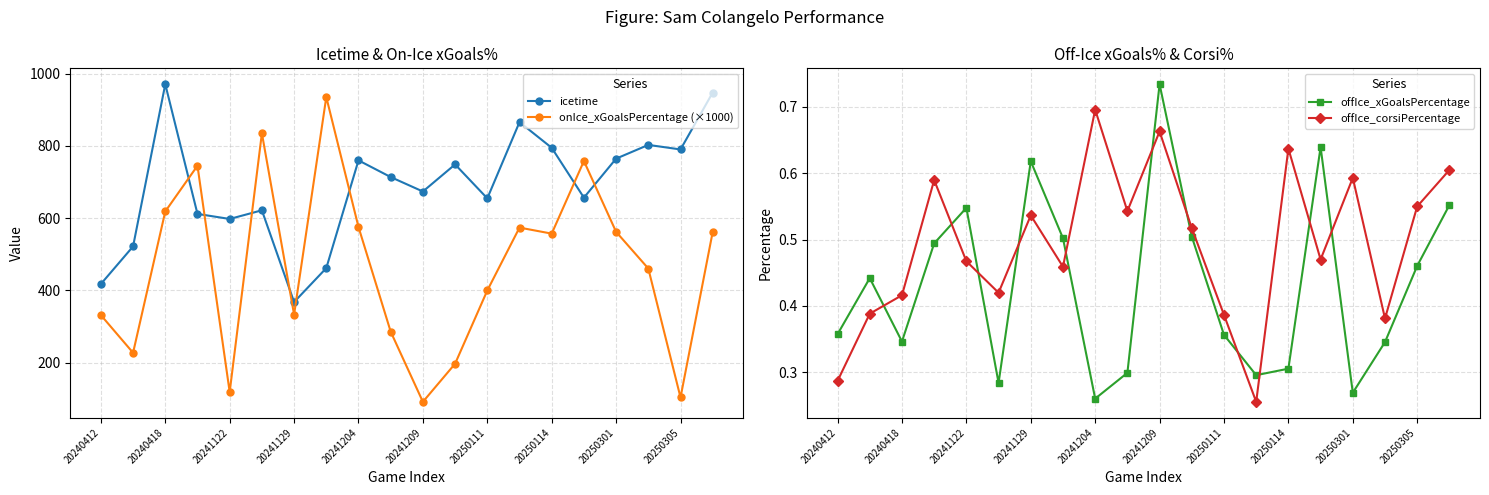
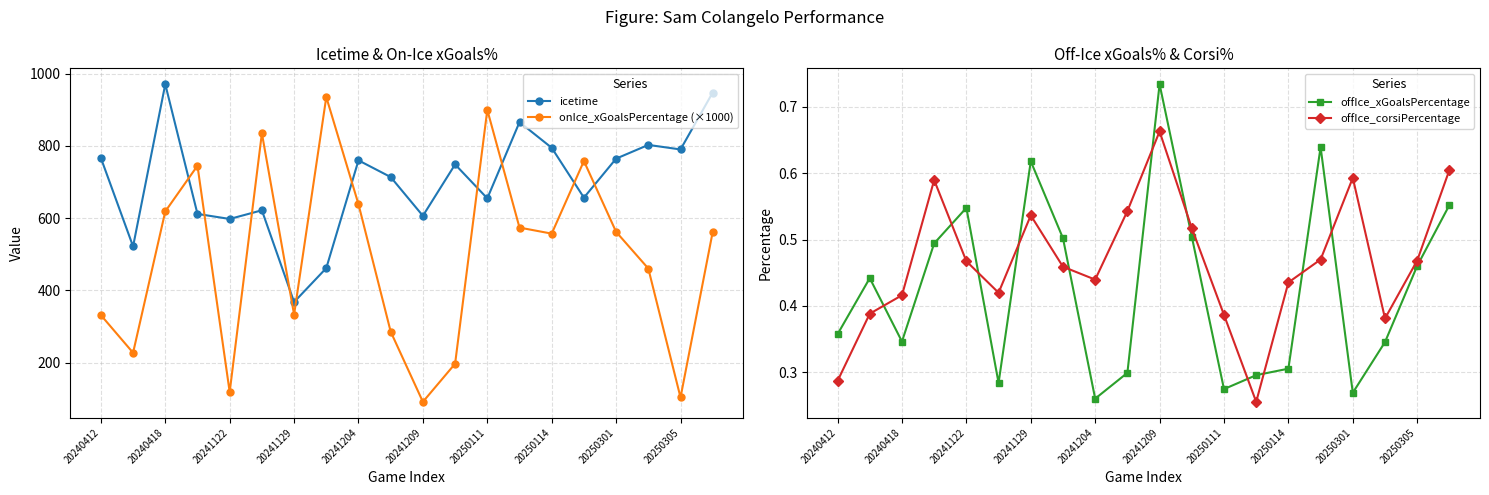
Icetime & On-Ice xGoals%, icetime, 20240412: 420 -> 770
Icetime & On-Ice xGoals%, onIce_xGoalsPercentage (×1000), 20241204: 580 -> 640
Icetime & On-Ice xGoals%, icetime, 20241209: 670 -> 610
Icetime & On-Ice xGoals%, onIce_xGoalsPercentage (×1000), 20250111: 400 -> 900
Off-Ice xGoals% & Corsi%, offIce_corsiPercentage, 20241204: 0.70 -> 0.44
Off-Ice xGoals% & Corsi%, offIce_xGoalsPercentage, 20250111: 0.36 -> 0.27
Off-Ice xGoals% & Corsi%, offIce_corsiPercentage, 20250114: 0.64 -> 0.44
Off-Ice xGoals% & Corsi%, offIce_corsiPercentage, 20250305: 0.55 -> 0.47
